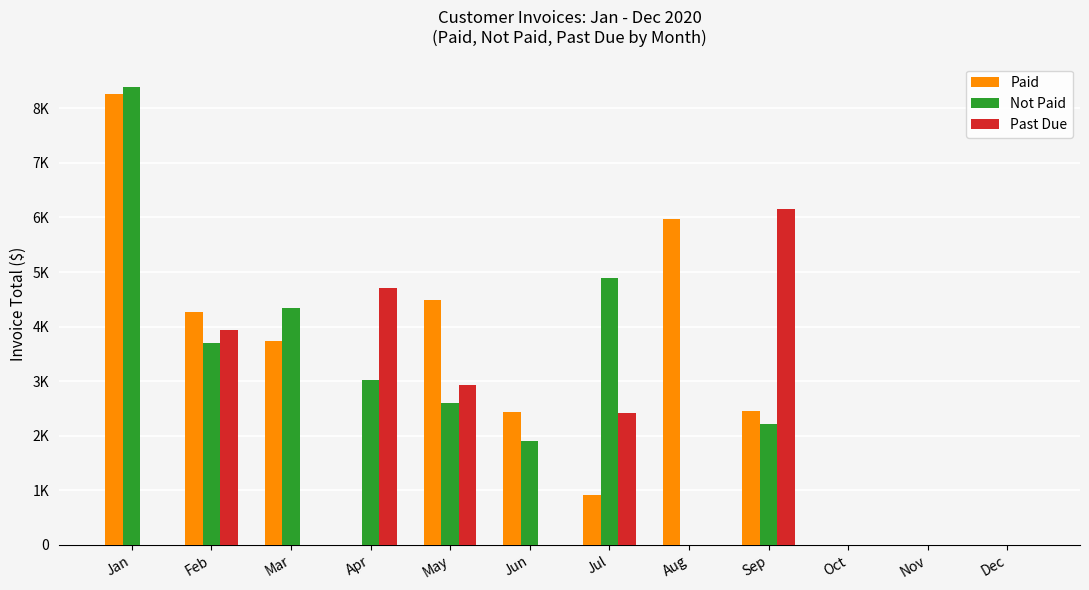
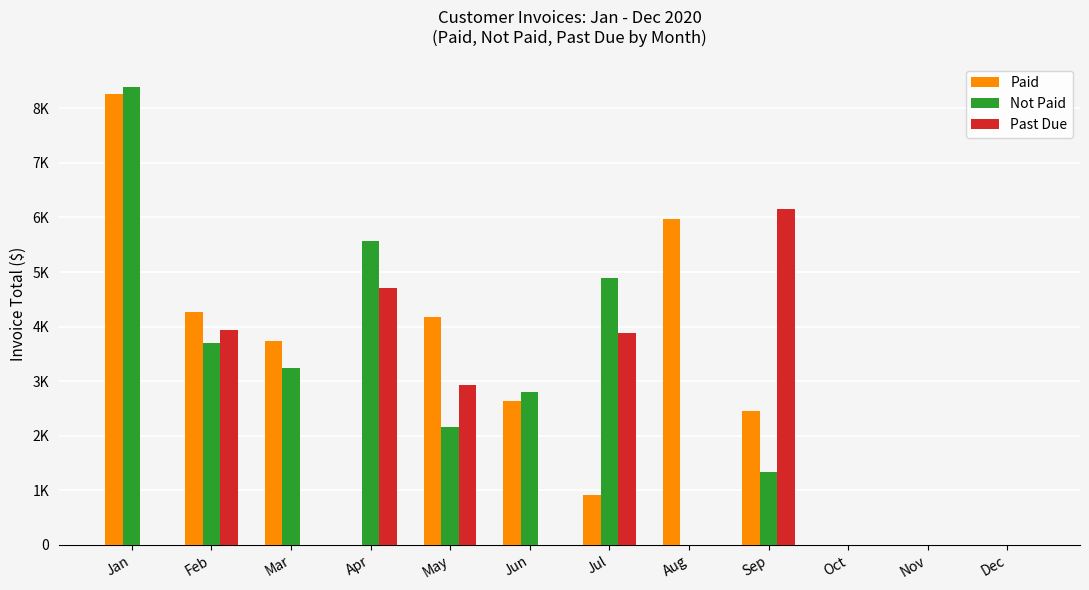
Not Paid, Mar: 4300 -> 3200
Not Paid, Apr: 3000 -> 5600
Paid, May: 4500 -> 4200
Not Paid, May: 2600 -> 2200
Paid, Jun: 2400 -> 2600
Not Paid, Jun: 1900 -> 2800
Past Due, Jul: 2400 -> 3900
Not Paid, Sep: 2200 -> 1300
